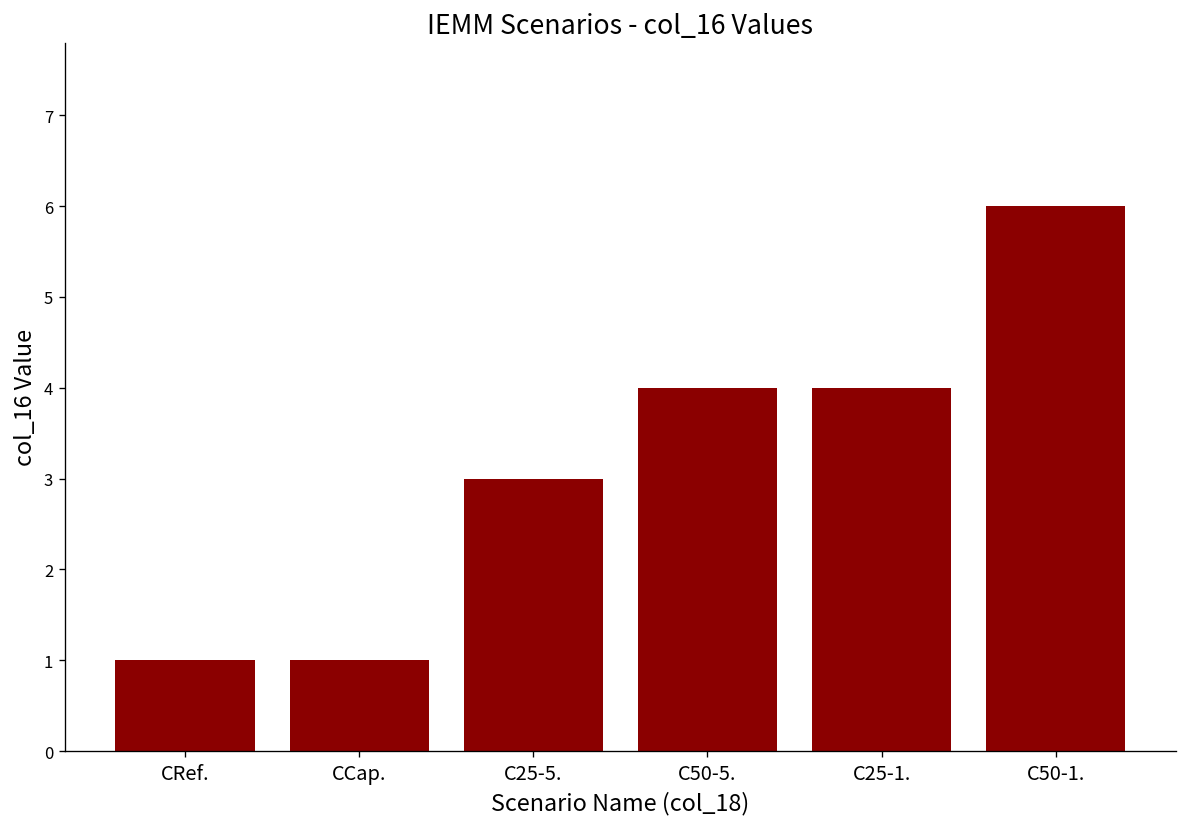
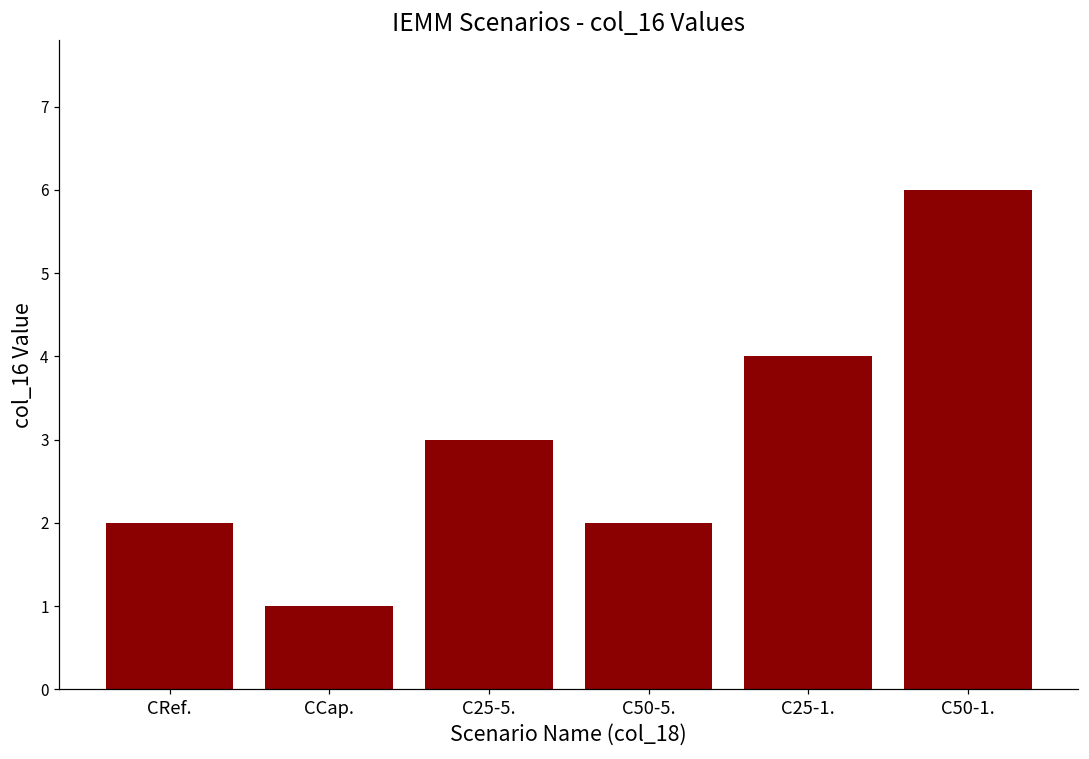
CRef.: 1 -> 2
C50-5.: 4 -> 2
